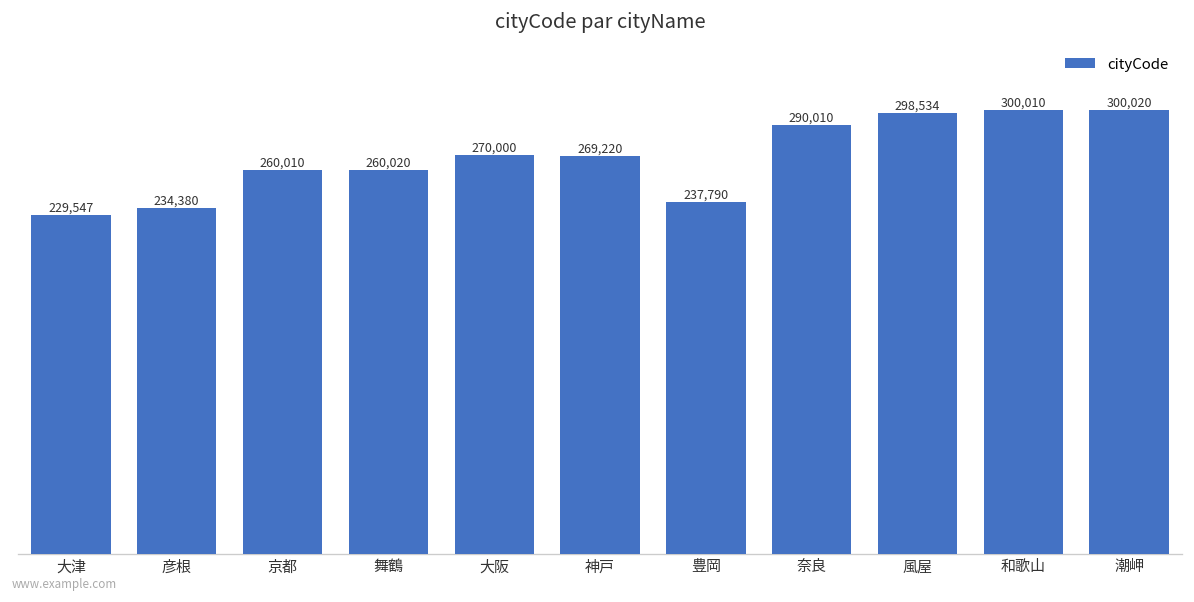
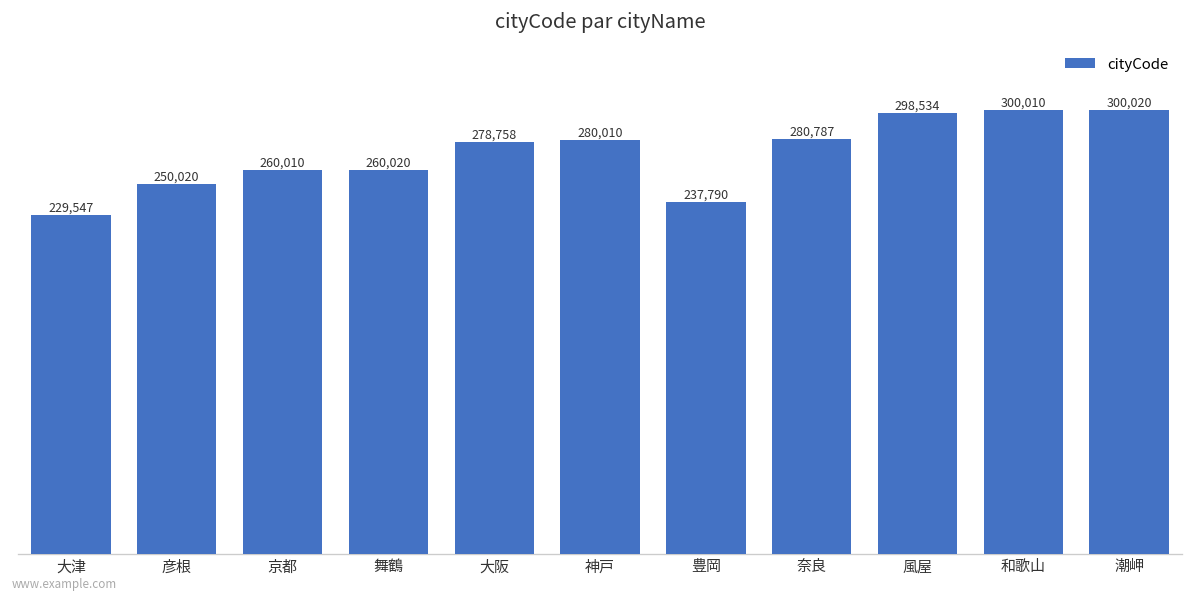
彦根: 234,380 -> 250,020
大阪: 270,000 -> 278,758
神戸: 269,220 -> 280,010
奈良: 290,010 -> 280,787
